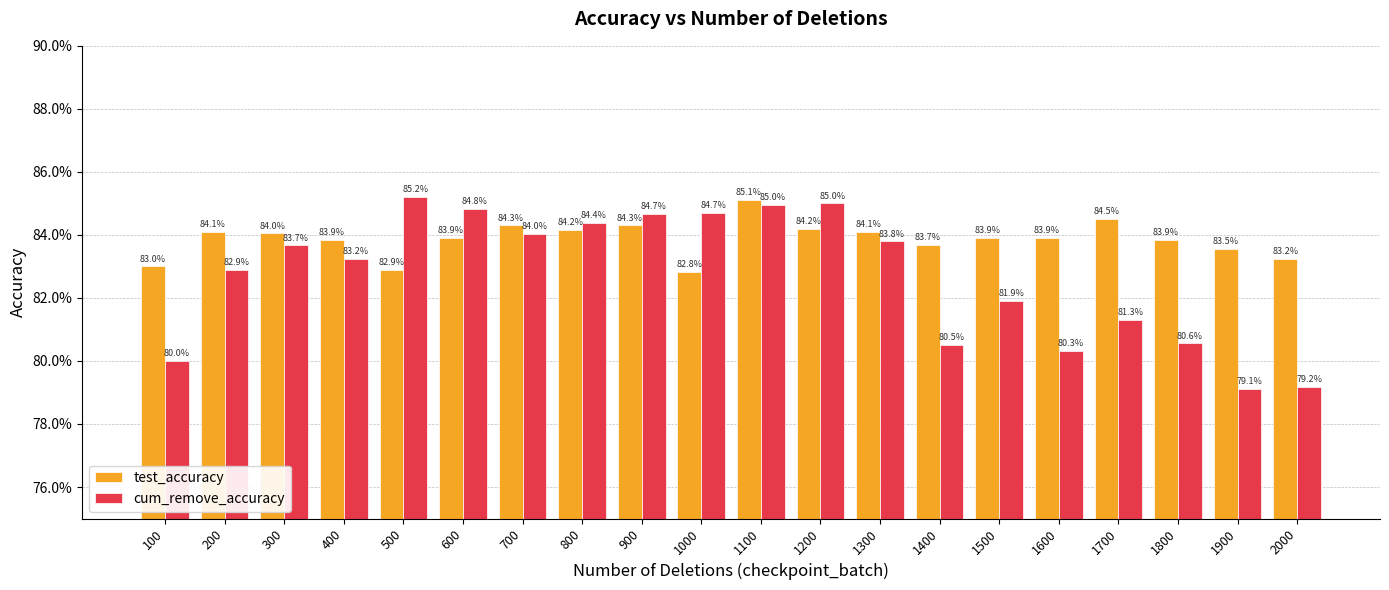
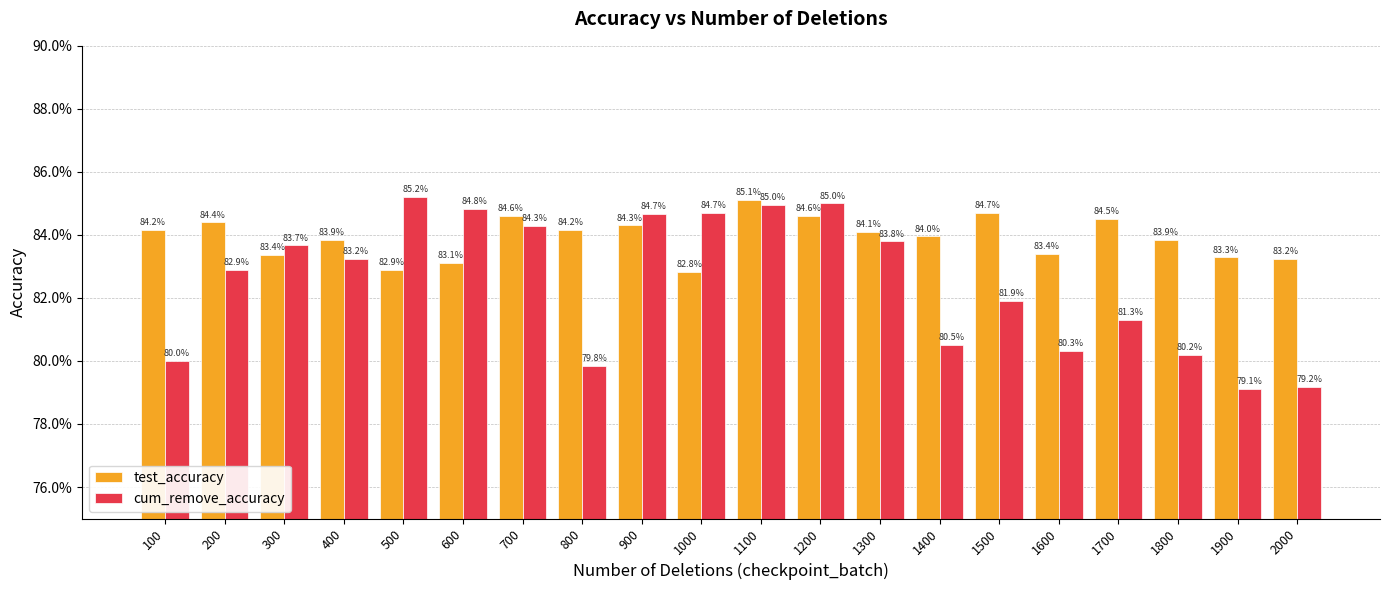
test_accuracy, 100: 83.0% -> 84.2%
test_accuracy, 200: 84.1% -> 84.4%
test_accuracy, 300: 84.0% -> 83.4%
test_accuracy, 600: 83.9% -> 83.1%
test_accuracy, 700: 84.3% -> 84.6%
cum_remove_accuracy, 700: 84.0% -> 84.3%
cum_remove_accuracy, 800: 84.4% -> 79.8%
test_accuracy, 1200: 84.2% -> 84.6%
test_accuracy, 1400: 83.7% -> 84.0%
test_accuracy, 1500: 83.9% -> 84.7%
test_accuracy, 1600: 83.9% -> 83.4%
cum_remove_accuracy, 1800: 80.6% -> 80.2%
test_accuracy, 1900: 83.5% -> 83.3%
